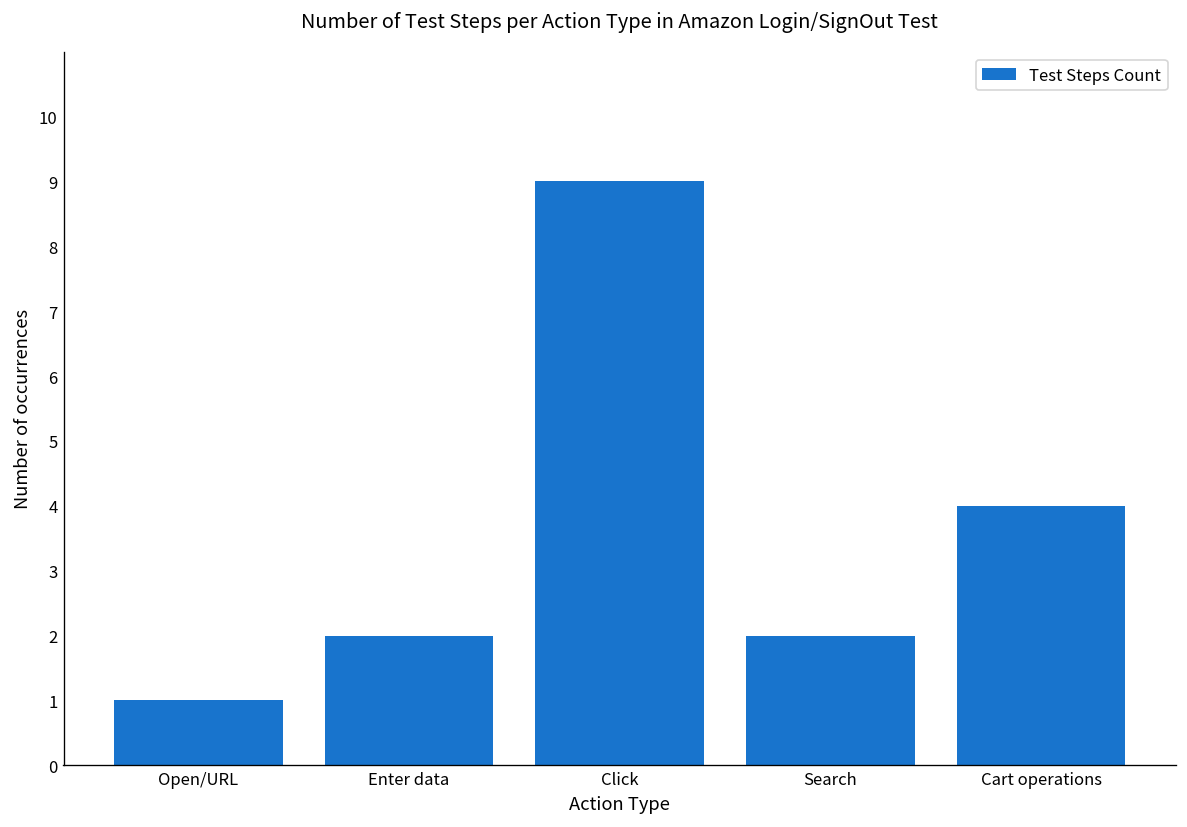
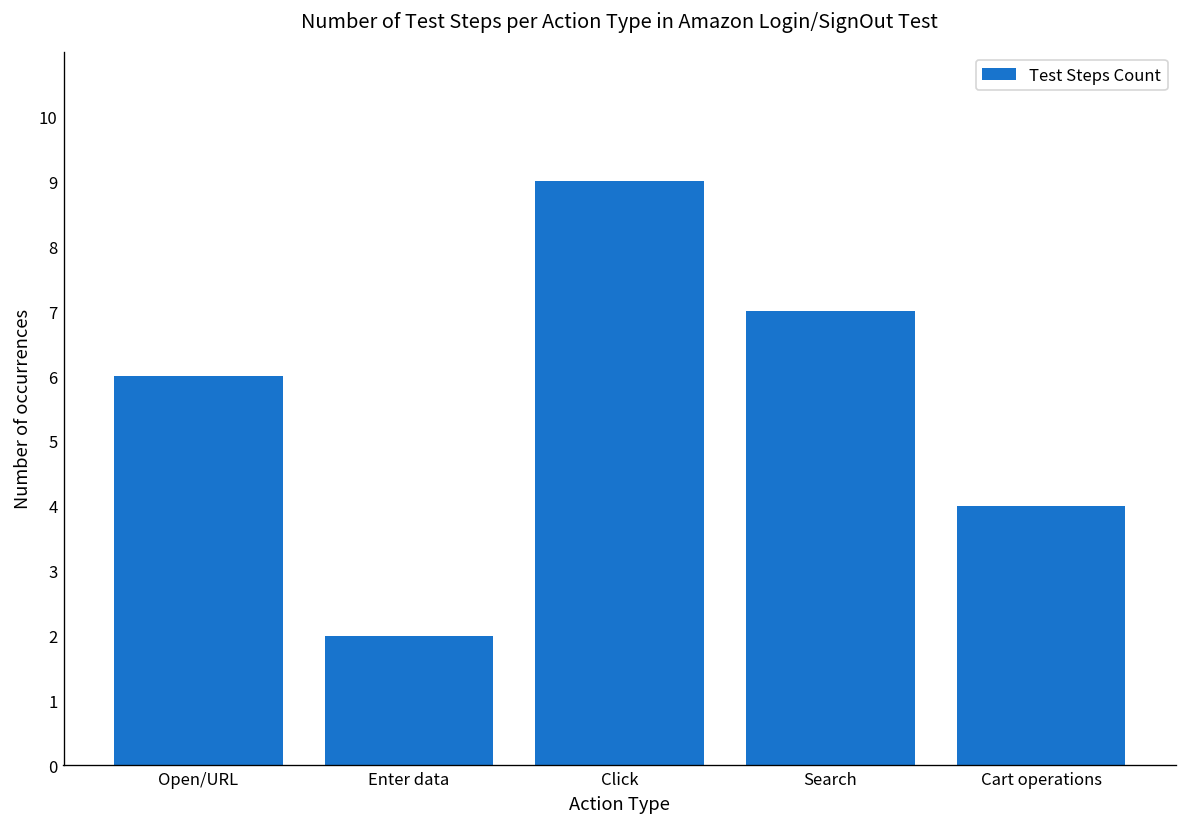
Open/URL: 1 -> 6
Search: 2 -> 7
